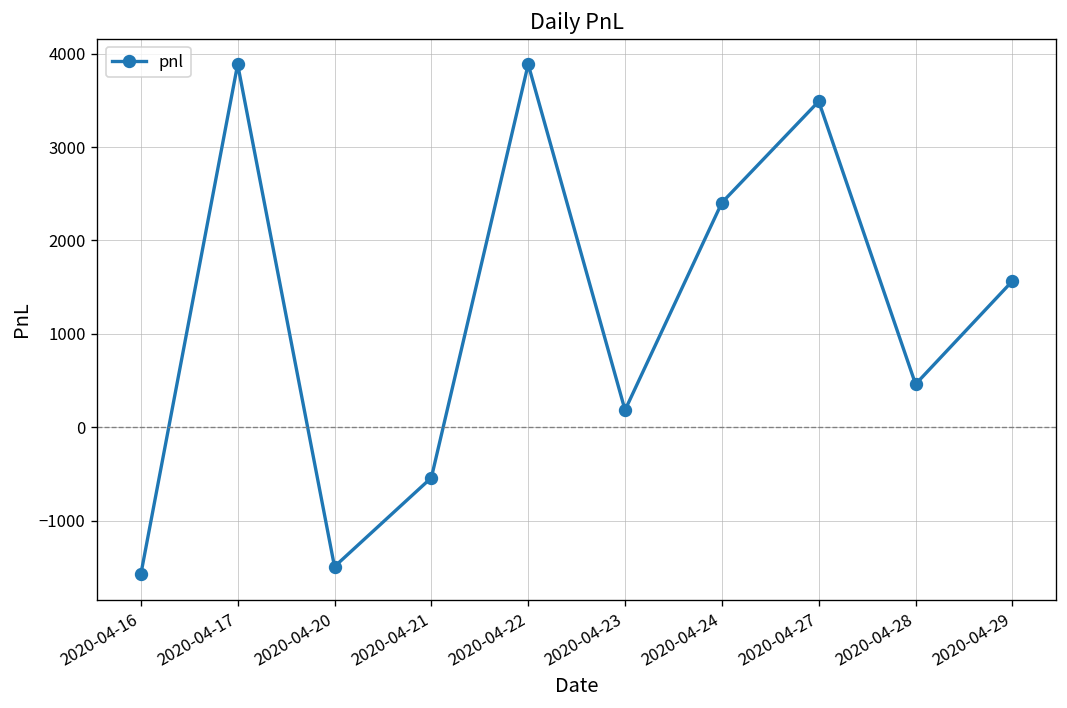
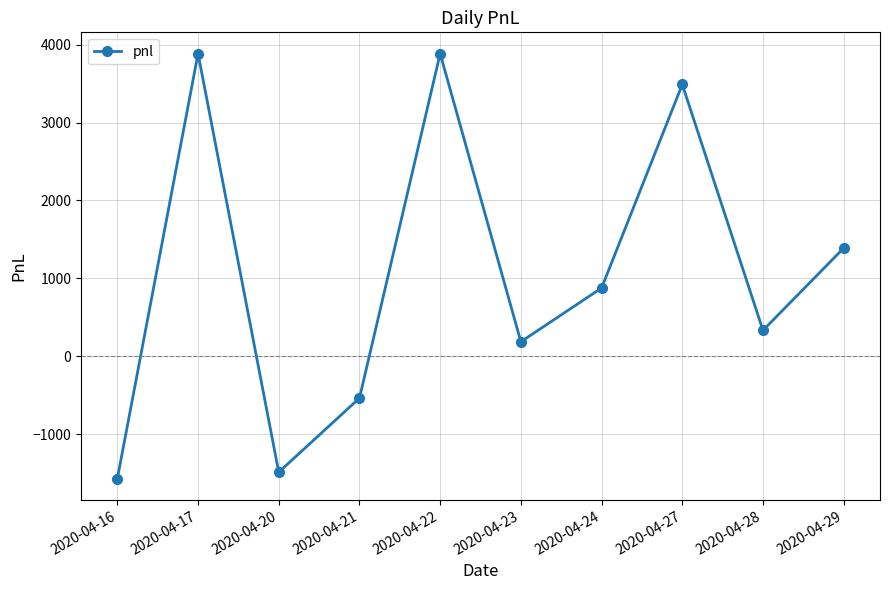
2020-04-24: 2400 -> 900
2020-04-28: 500 -> 300
2020-04-29: 1600 -> 1400
